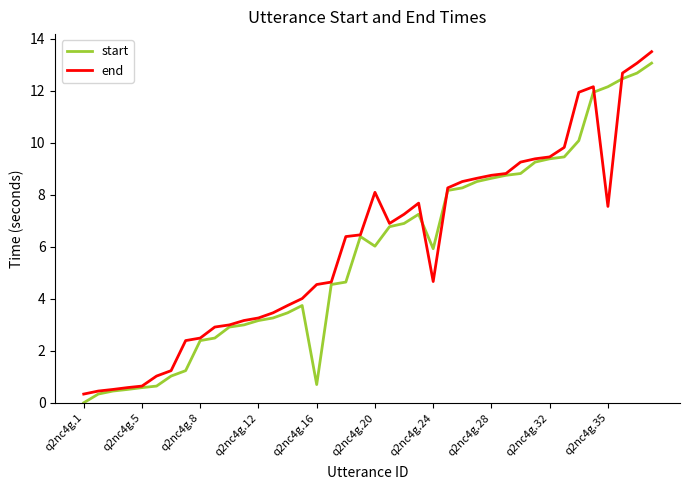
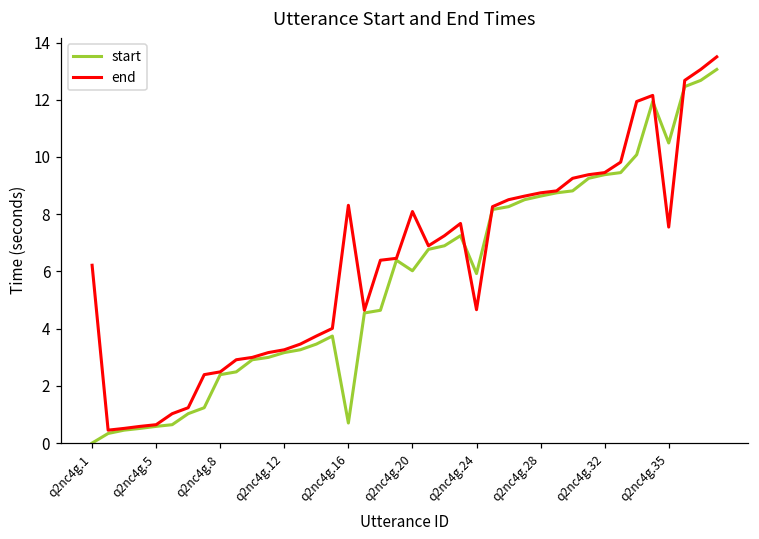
end, q2nc4g.1: 0.3 -> 6.2
end, q2nc4g.16: 4.5 -> 8.3
start, q2nc4g.35: 12.2 -> 10.5
